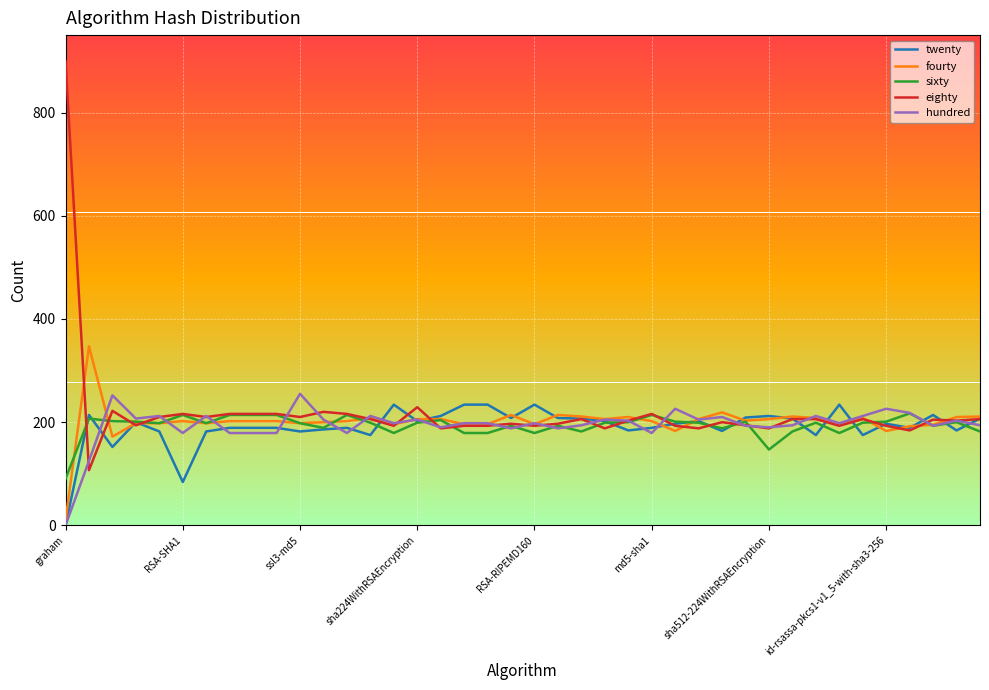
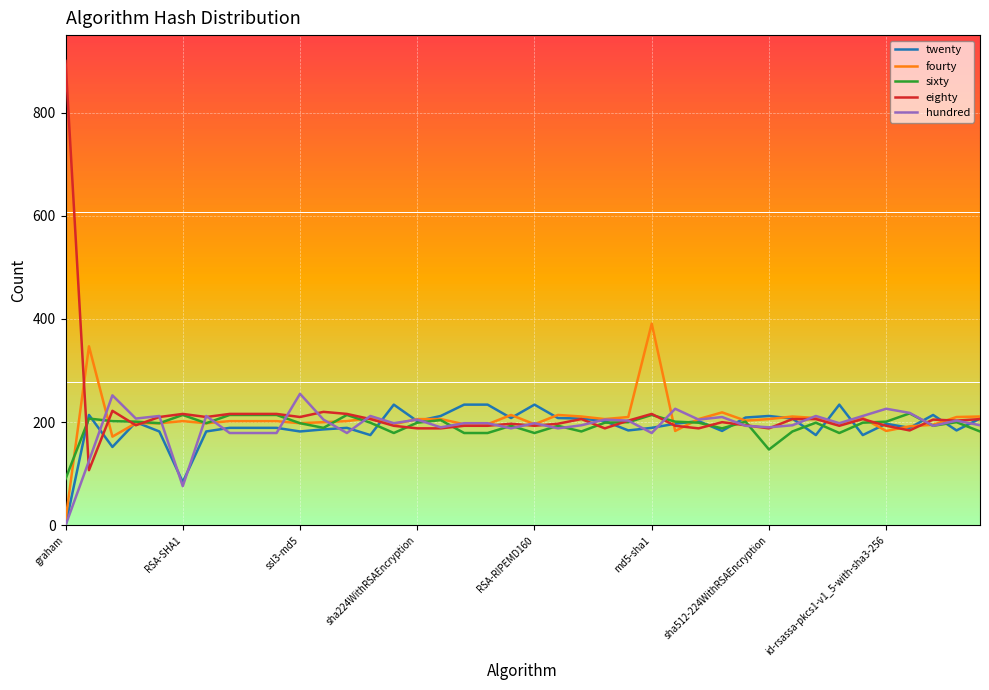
hundred, RSA-SHA1: 180 -> 80
eighty, sha224WithRSAEncryption: 230 -> 190
fourty, md5-sha1: 200 -> 390
